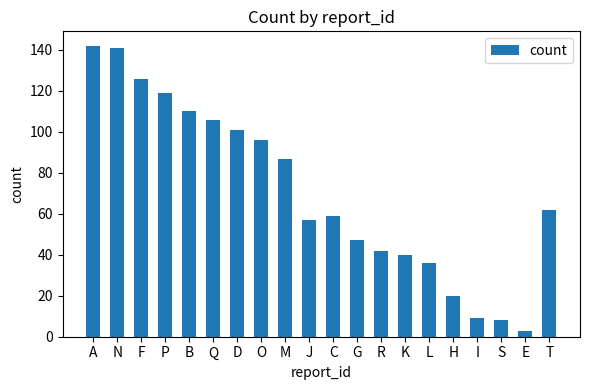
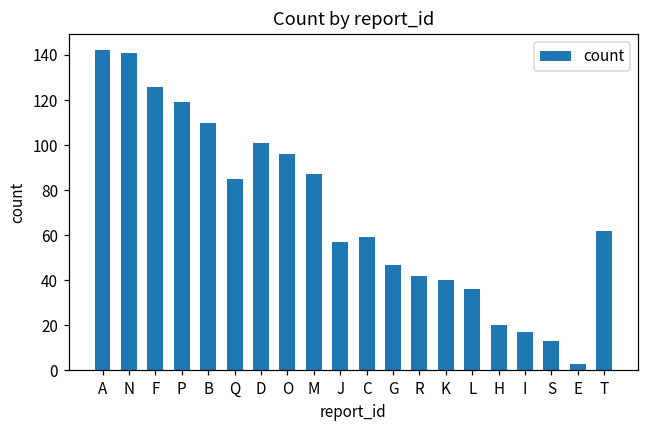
Q: 106 -> 85
I: 9 -> 17
S: 8 -> 13
